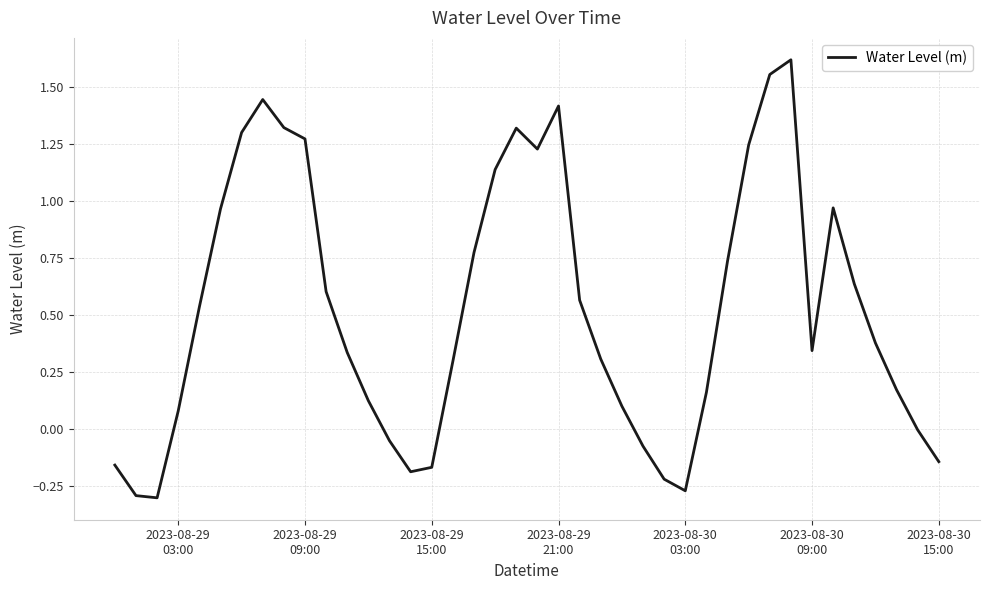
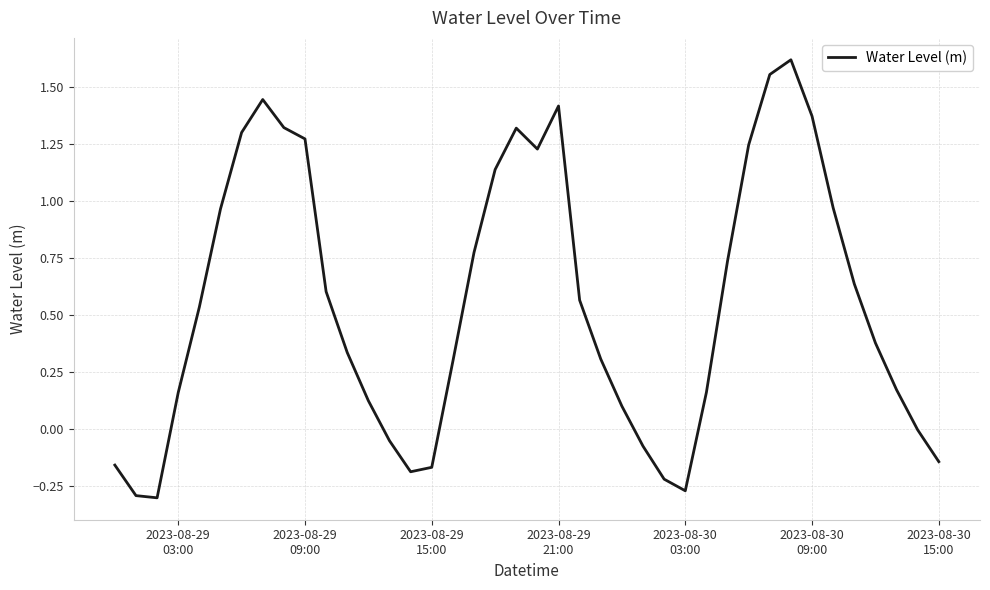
2023-08-29 03:00: 0.08 -> 0.16
2023-08-30 09:00: 0.34 -> 1.37
